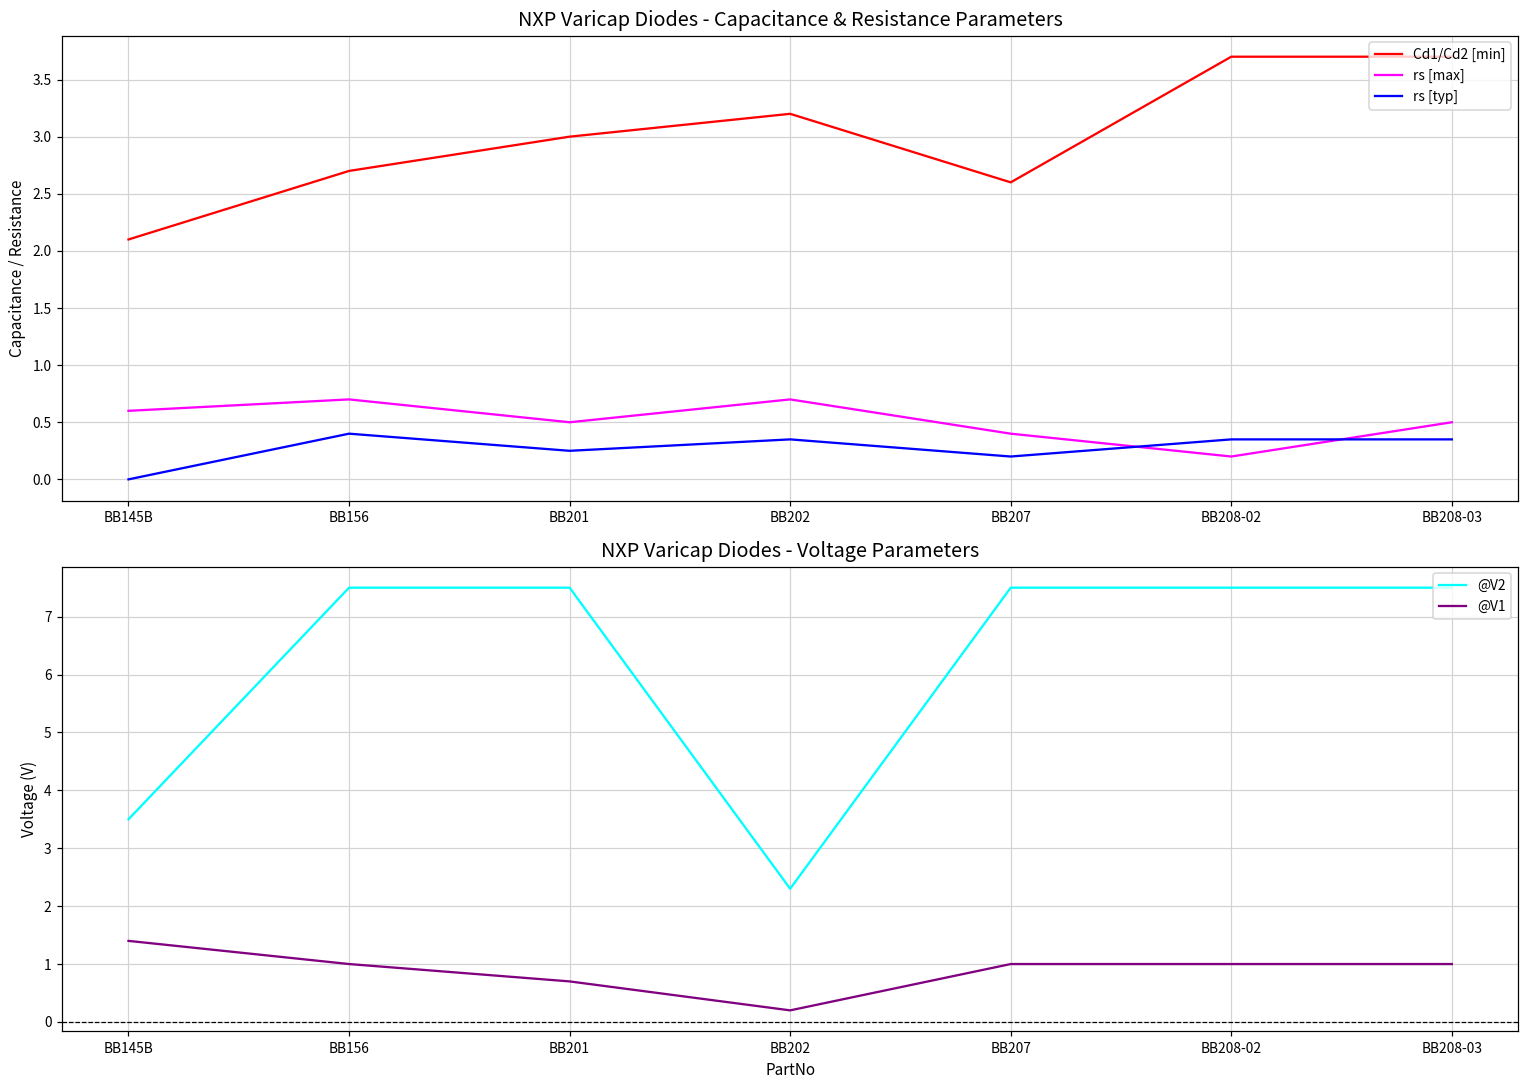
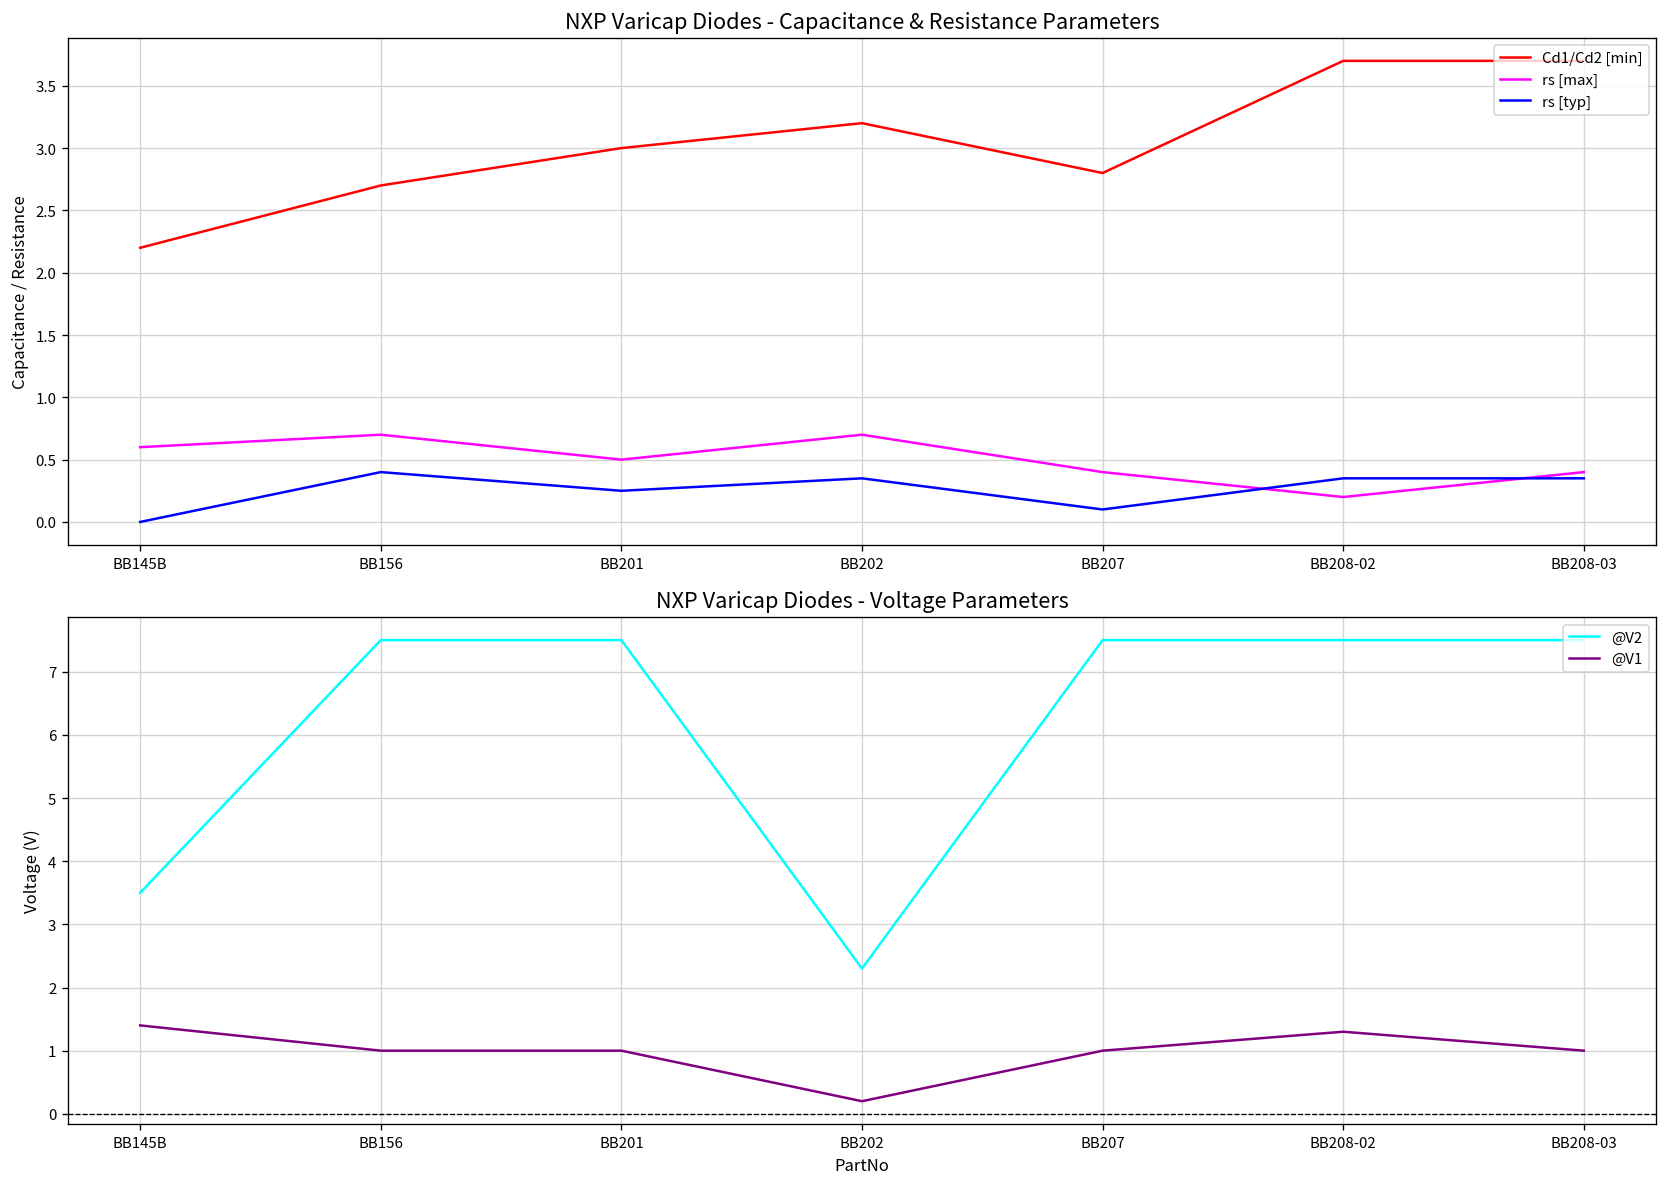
NXP Varicap Diodes - Capacitance & Resistance Parameters, Cd1/Cd2 [min], BB145B: 2.1 -> 2.2
NXP Varicap Diodes - Capacitance & Resistance Parameters, Cd1/Cd2 [min], BB207: 2.6 -> 2.8
NXP Varicap Diodes - Capacitance & Resistance Parameters, rs [typ], BB207: 0.2 -> 0.1
NXP Varicap Diodes - Capacitance & Resistance Parameters, rs [max], BB208-03: 0.5 -> 0.4
NXP Varicap Diodes - Voltage Parameters, @V1, BB201: 0.7 -> 1.0
NXP Varicap Diodes - Voltage Parameters, @V1, BB208-02: 1.0 -> 1.3
